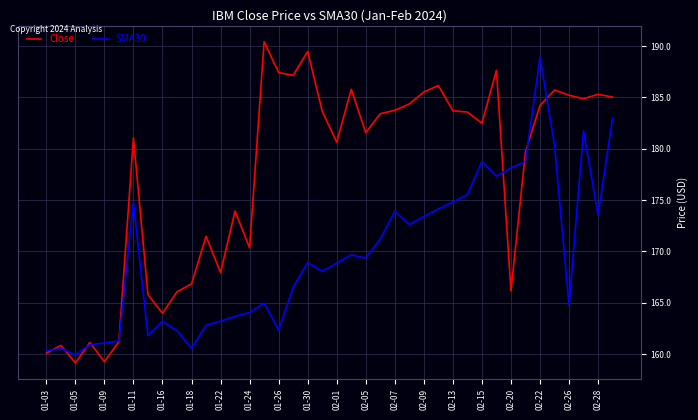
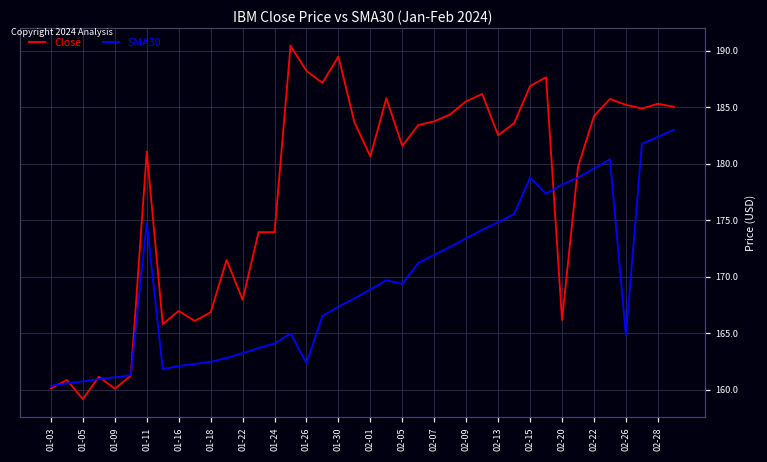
SMA30, 01-05: 159.9 -> 160.7
Close, 01-09: 159.3 -> 160.1
Close, 01-16: 164.0 -> 167.0
SMA30, 01-16: 163.2 -> 162.1
SMA30, 01-18: 160.6 -> 162.5
Close, 01-24: 170.4 -> 173.9
Close, 01-26: 187.4 -> 188.2
SMA30, 01-30: 168.9 -> 167.3
SMA30, 02-07: 173.9 -> 171.9
Close, 02-13: 183.7 -> 182.5
Close, 02-15: 182.5 -> 186.9
SMA30, 02-22: 188.9 -> 179.6
SMA30, 02-28: 173.5 -> 182.4
